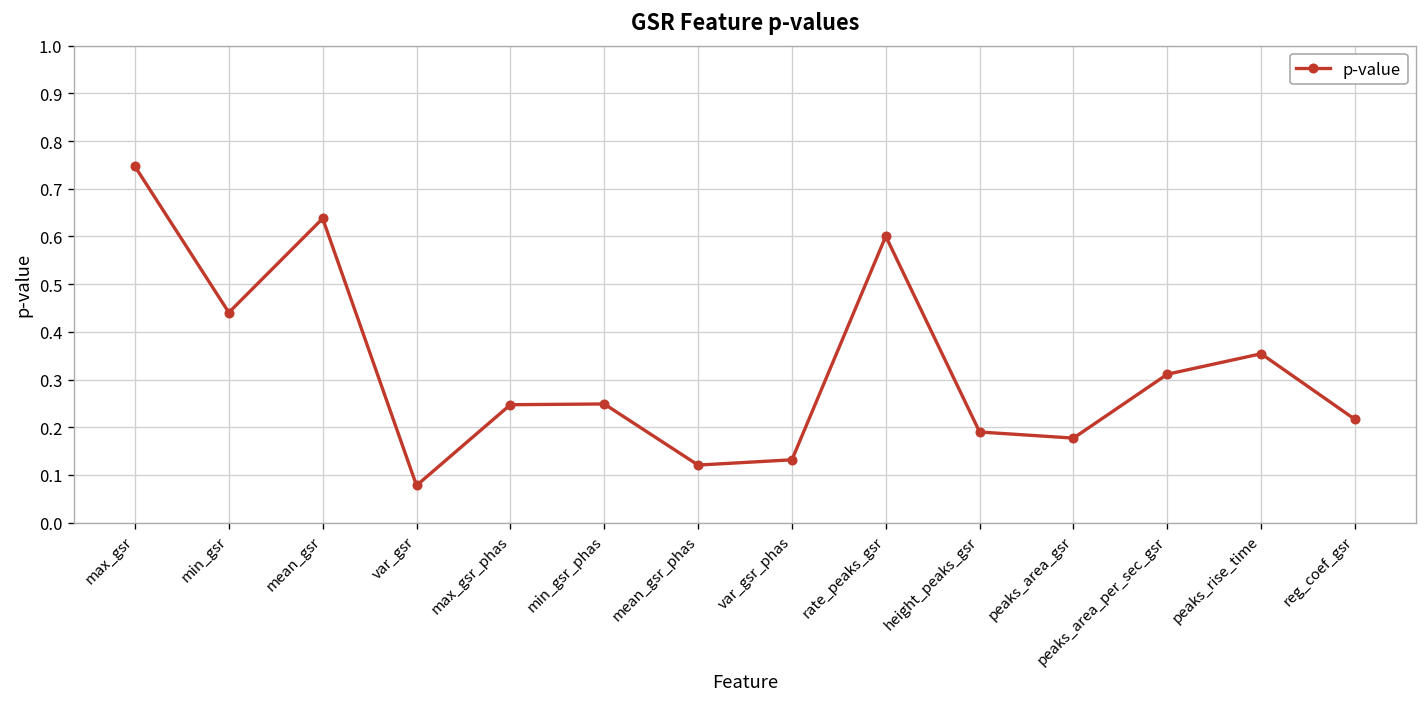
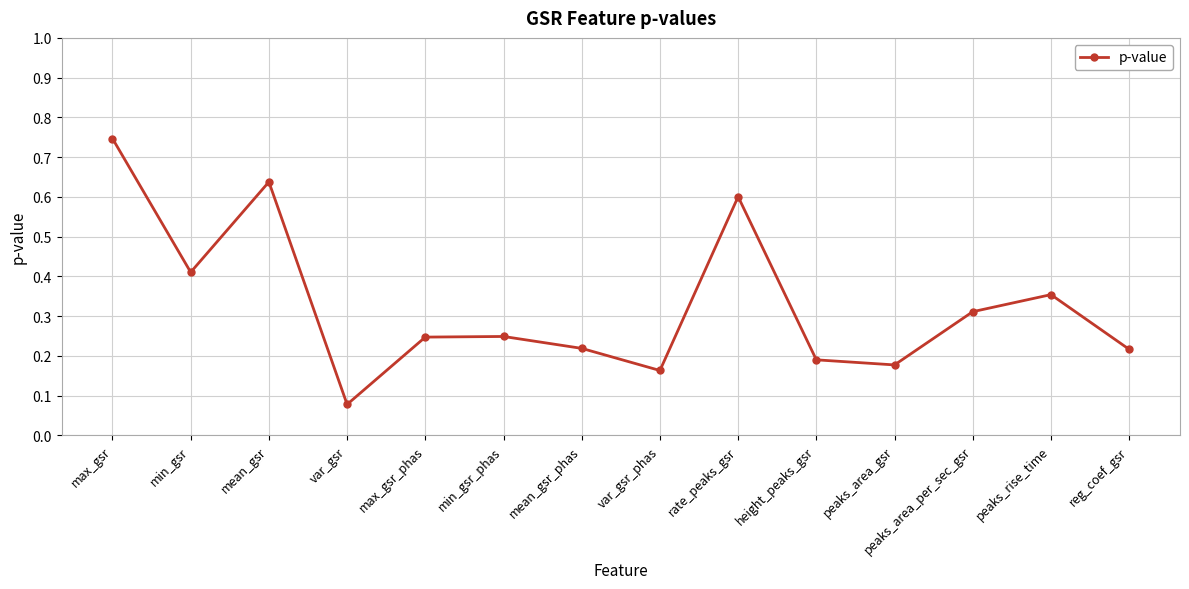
min_gsr: 0.44 -> 0.41
mean_gsr_phas: 0.12 -> 0.22
var_gsr_phas: 0.13 -> 0.16
